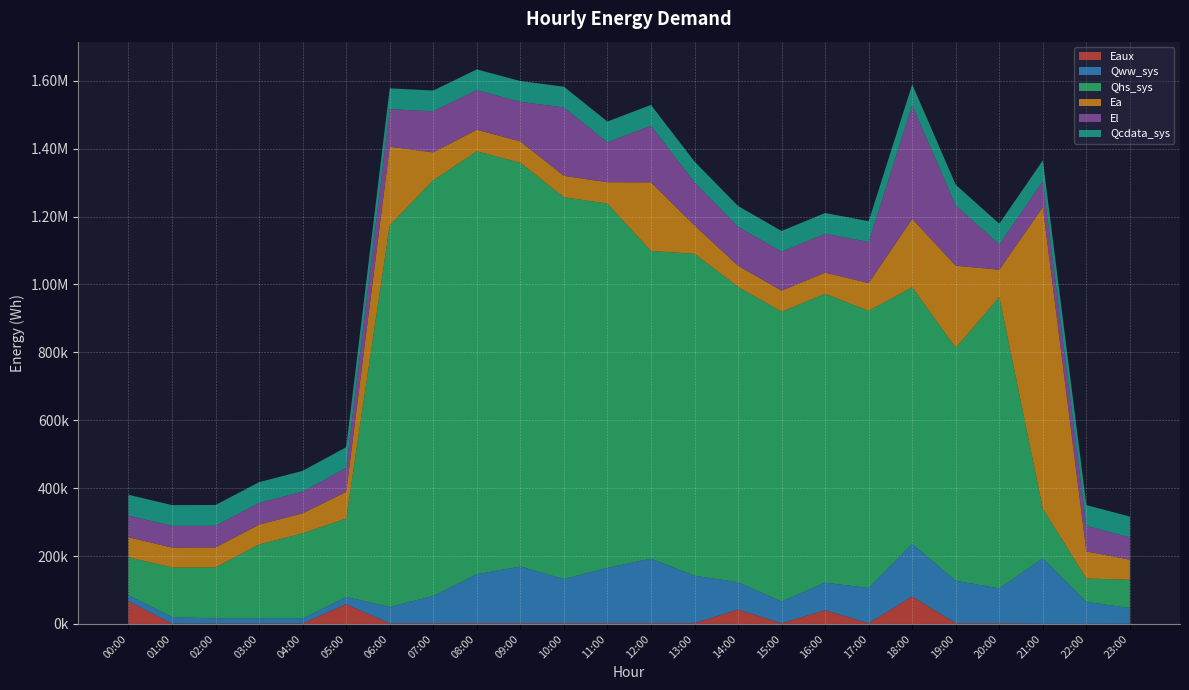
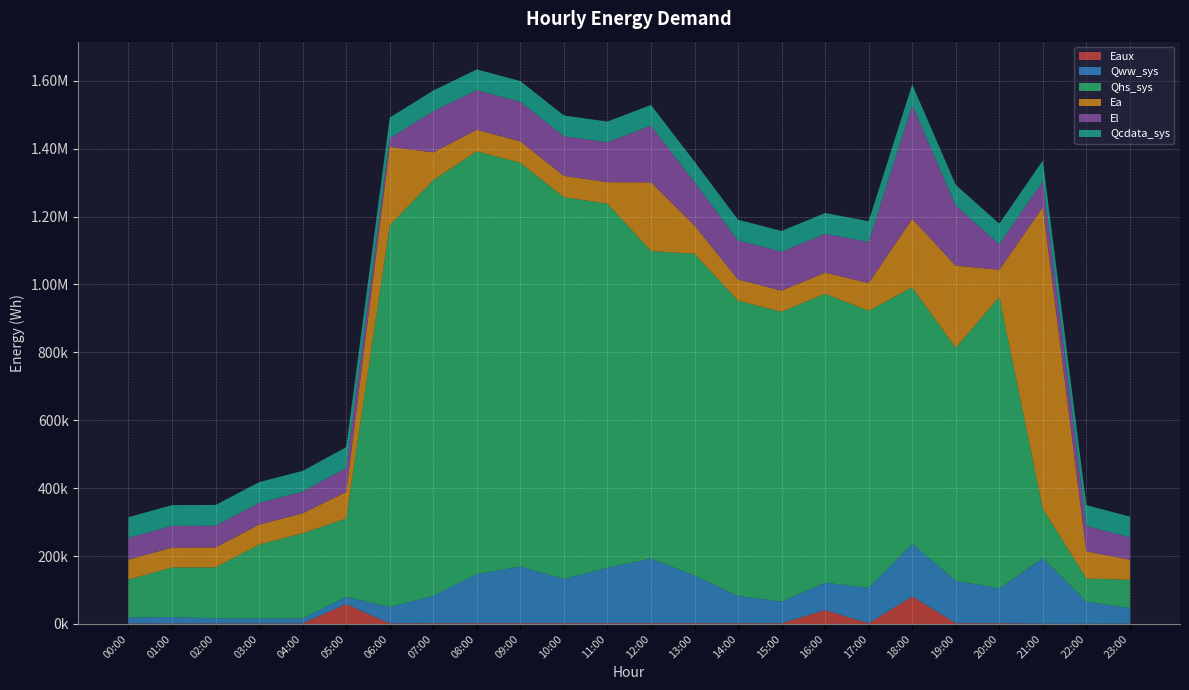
Eaux, 00:00: 70000 -> 0
El, 06:00: 110000 -> 20000
El, 10:00: 200000 -> 120000
Eaux, 14:00: 40000 -> 0
